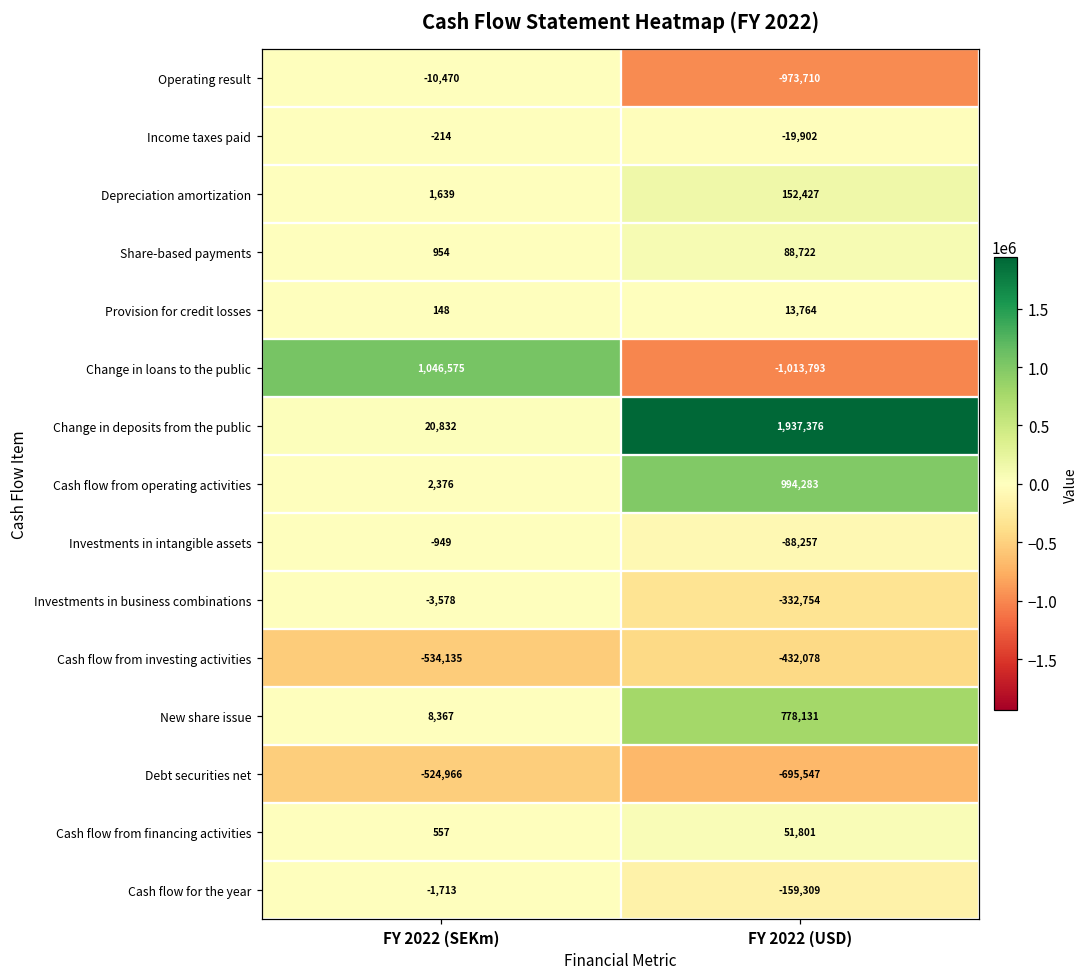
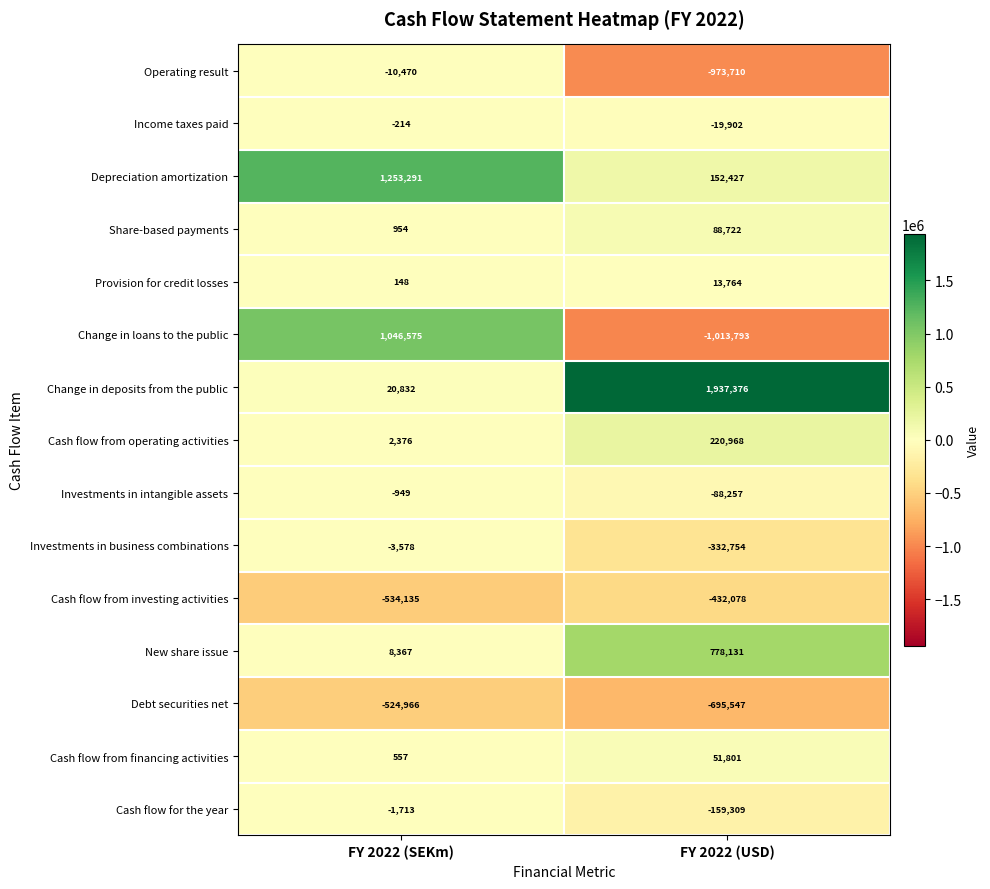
Depreciation amortization, FY 2022 (SEKm): 1,639 -> 1,253,291
Cash flow from operating activities, FY 2022 (USD): 994,283 -> 220,968
